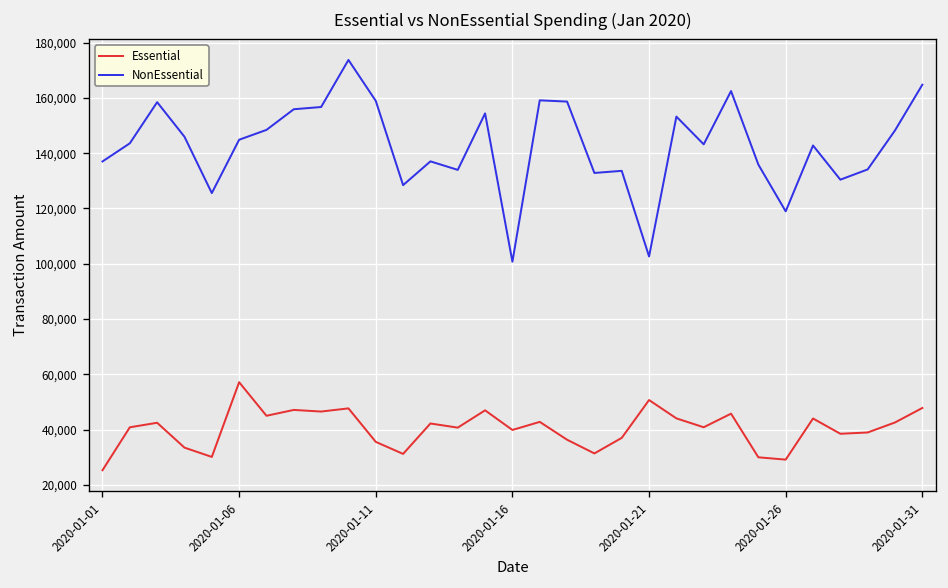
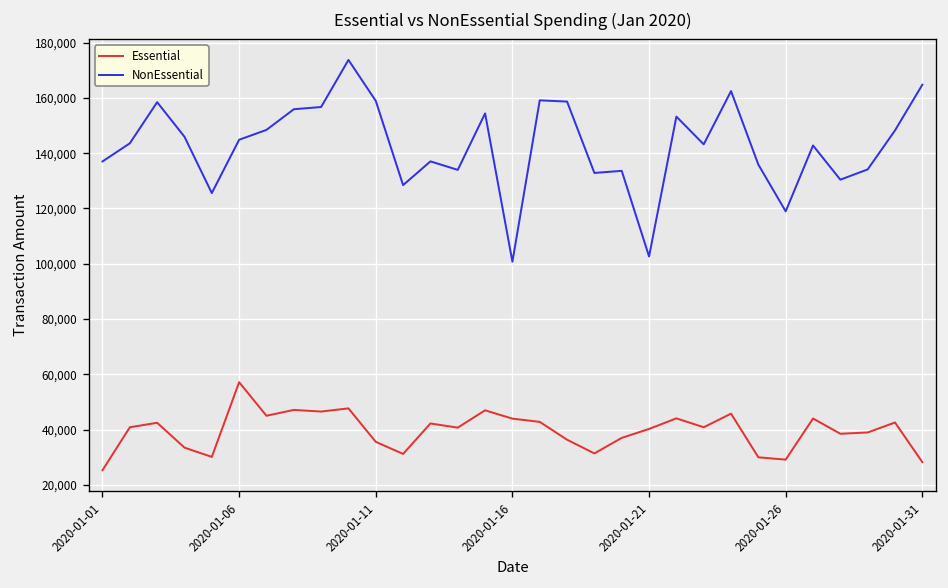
Essential, 2020-01-16: 40,000 -> 44,000
Essential, 2020-01-21: 51,000 -> 40,000
Essential, 2020-01-31: 48,000 -> 28,000
